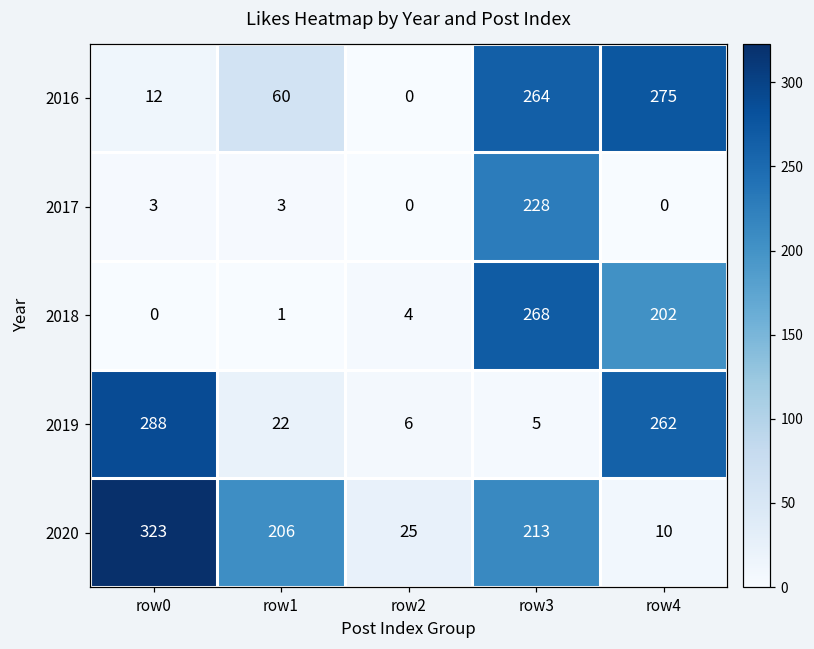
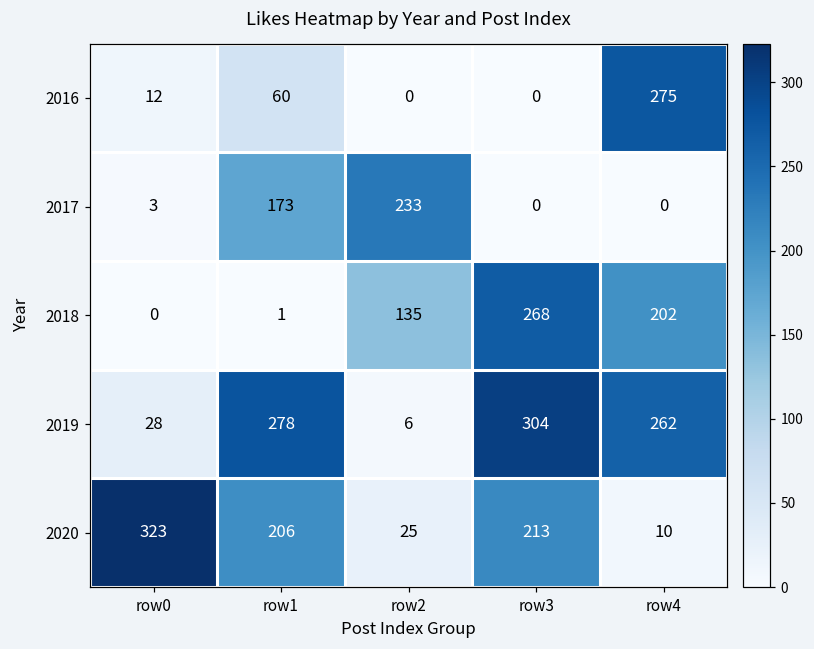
2016, row3: 264 -> 0
2017, row1: 3 -> 173
2017, row2: 0 -> 233
2017, row3: 228 -> 0
2018, row2: 4 -> 135
2019, row0: 288 -> 28
2019, row1: 22 -> 278
2019, row3: 5 -> 304
